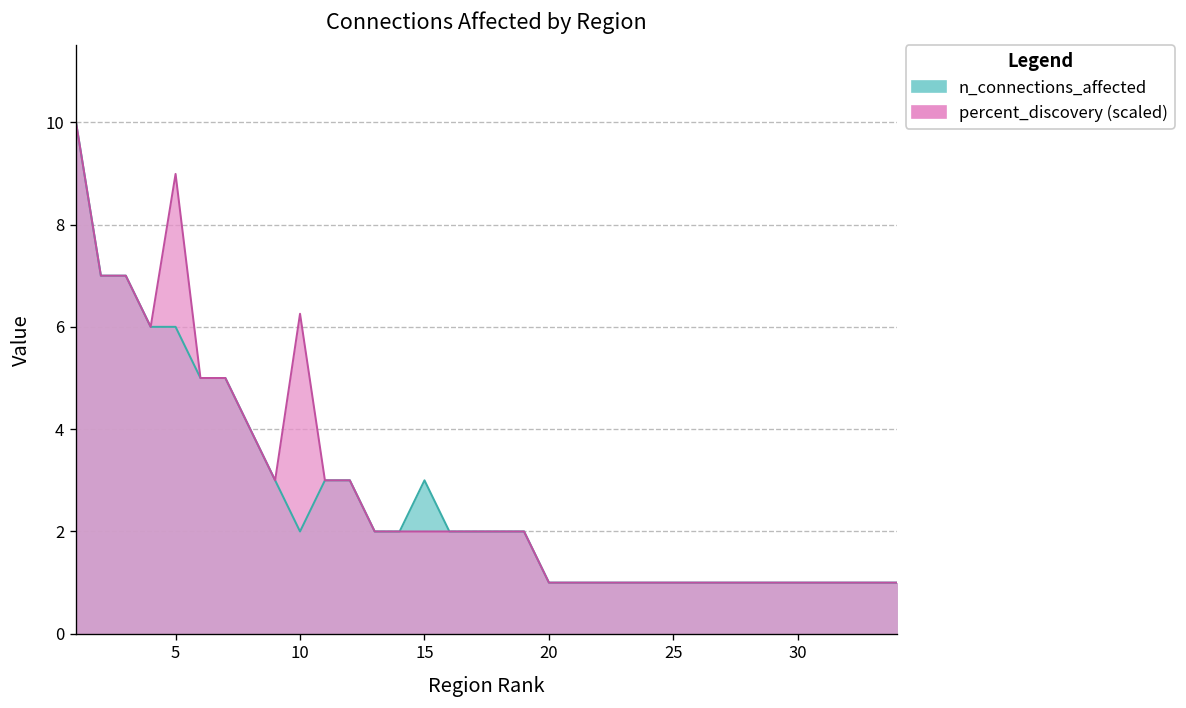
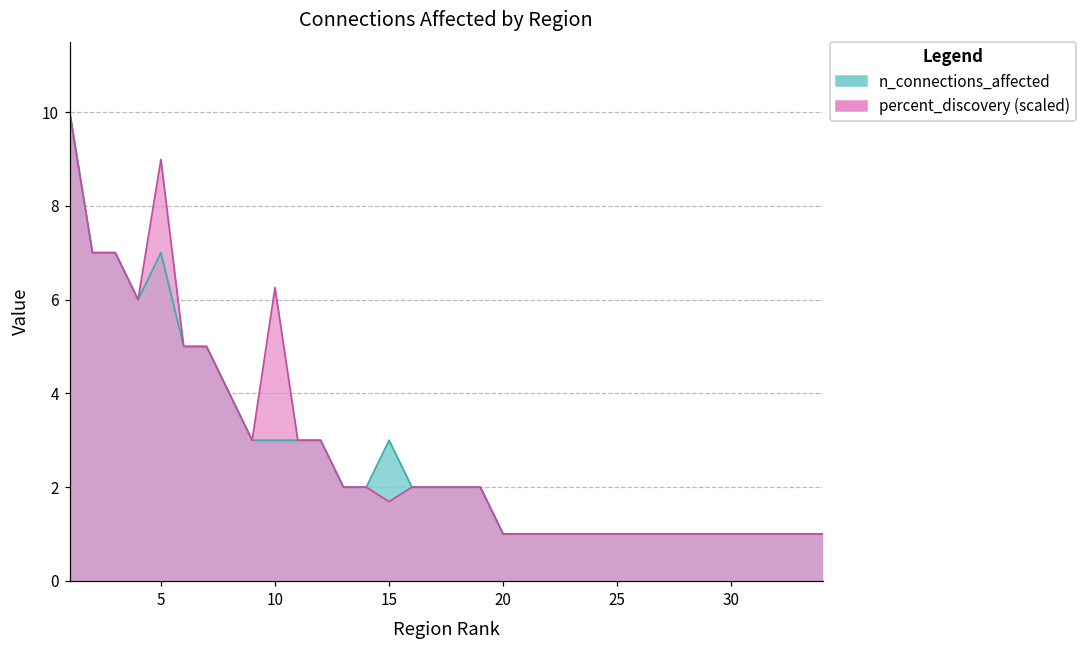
n_connections_affected, 5: 6 -> 7
n_connections_affected, 10: 2 -> 3
percent_discovery (scaled), 15: 2.0 -> 1.7
